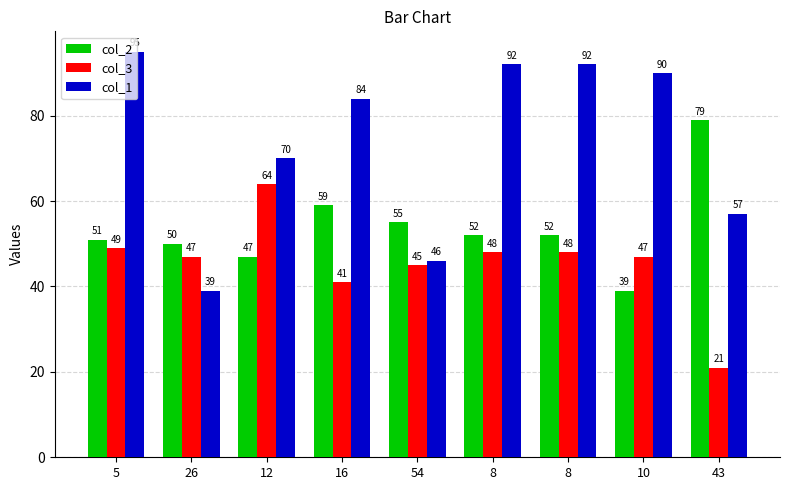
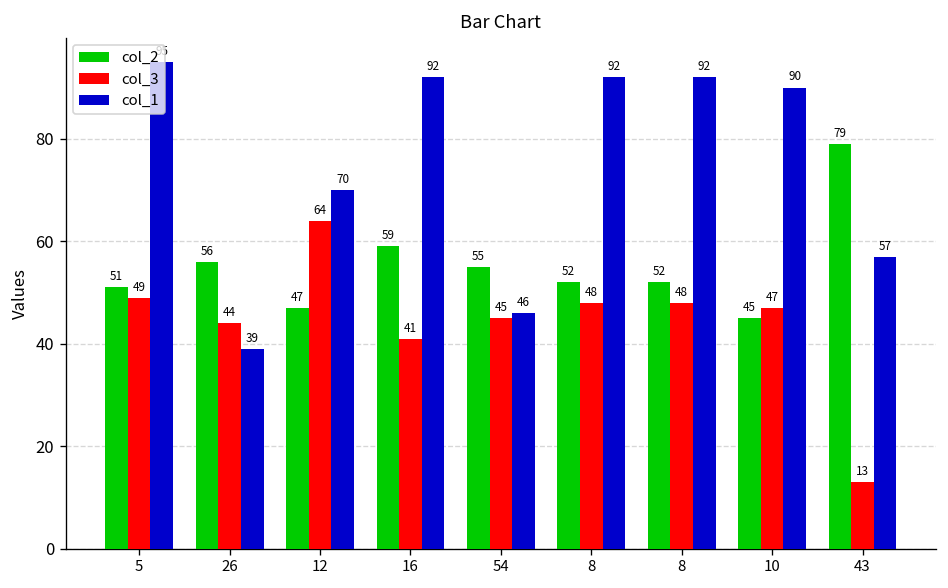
col_2, 26: 50 -> 56
col_3, 26: 47 -> 44
col_1, 16: 84 -> 92
col_2, 10: 39 -> 45
col_3, 43: 21 -> 13
